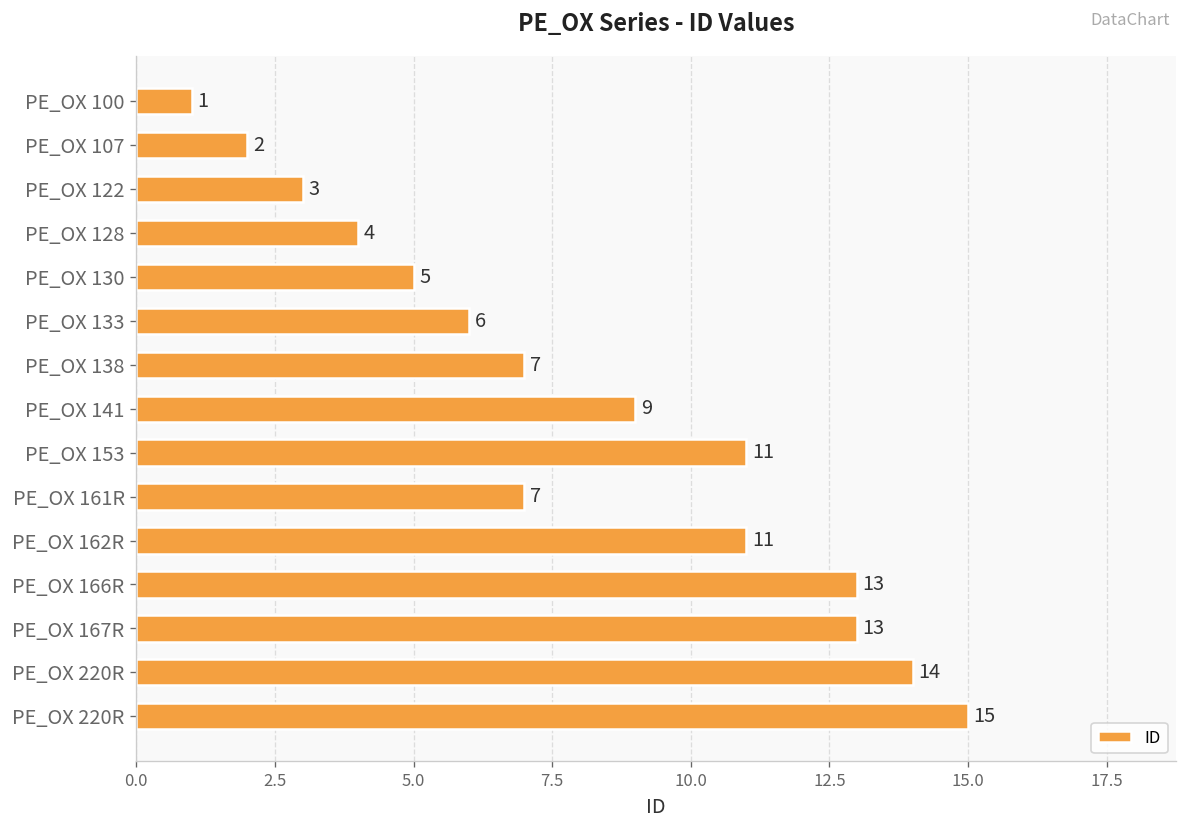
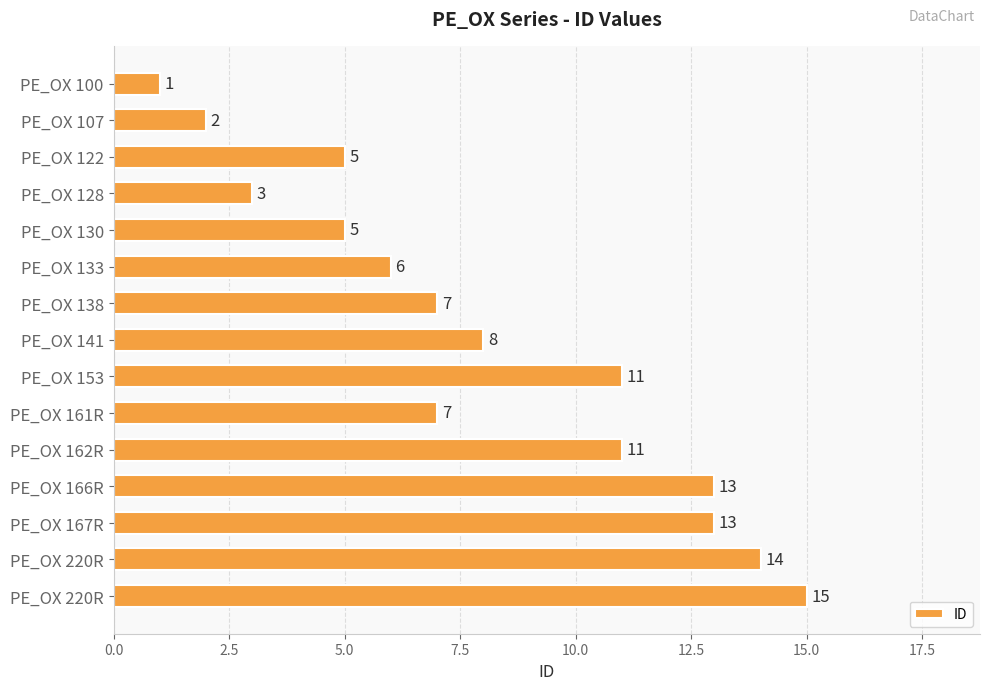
PE_OX 122: 3 -> 5
PE_OX 128: 4 -> 3
PE_OX 141: 9 -> 8
